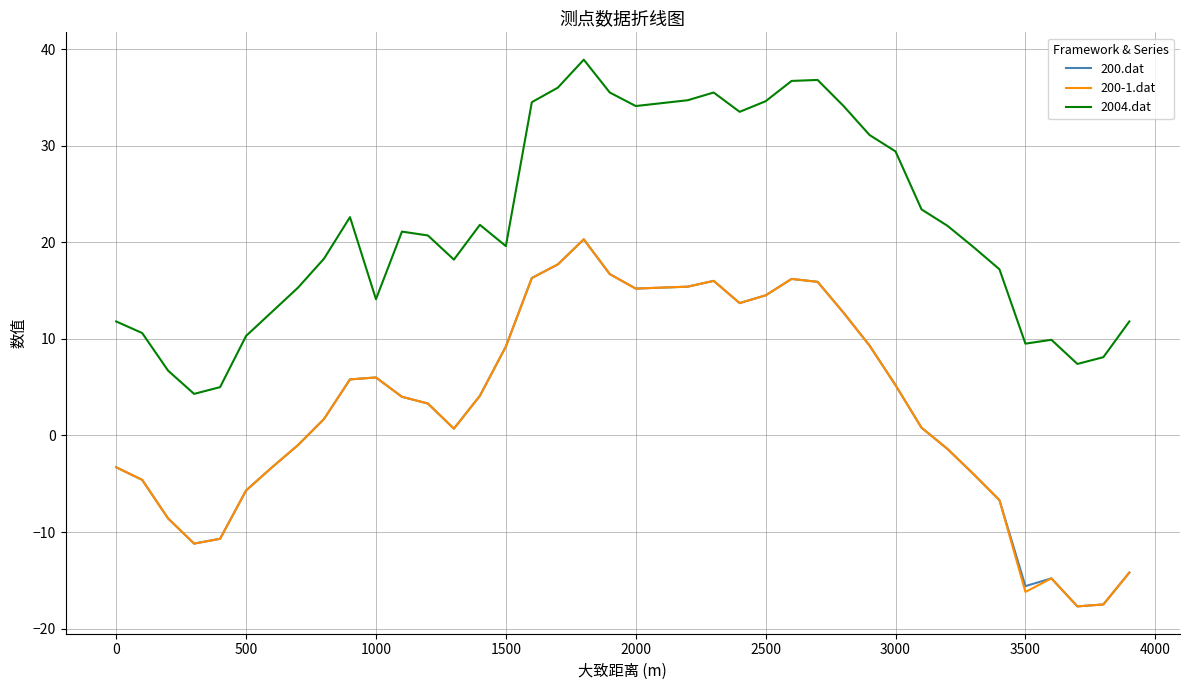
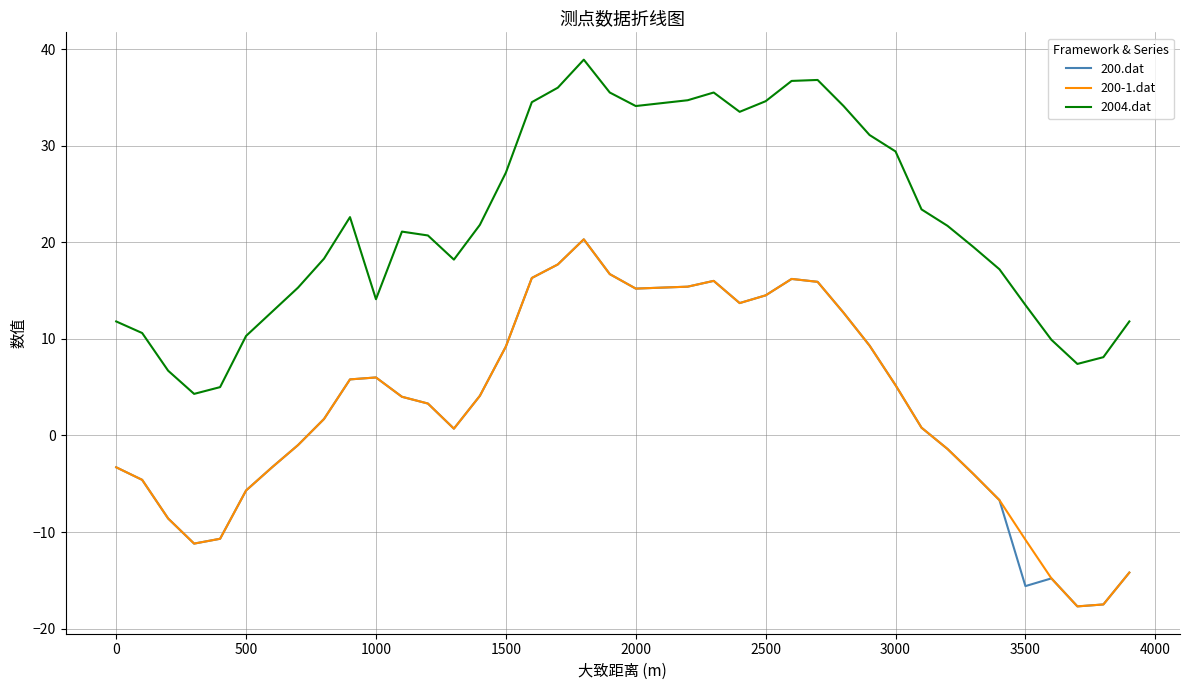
2004.dat, 1500: 20 -> 27
200-1.dat, 3500: -16 -> -11
2004.dat, 3500: 10 -> 14
